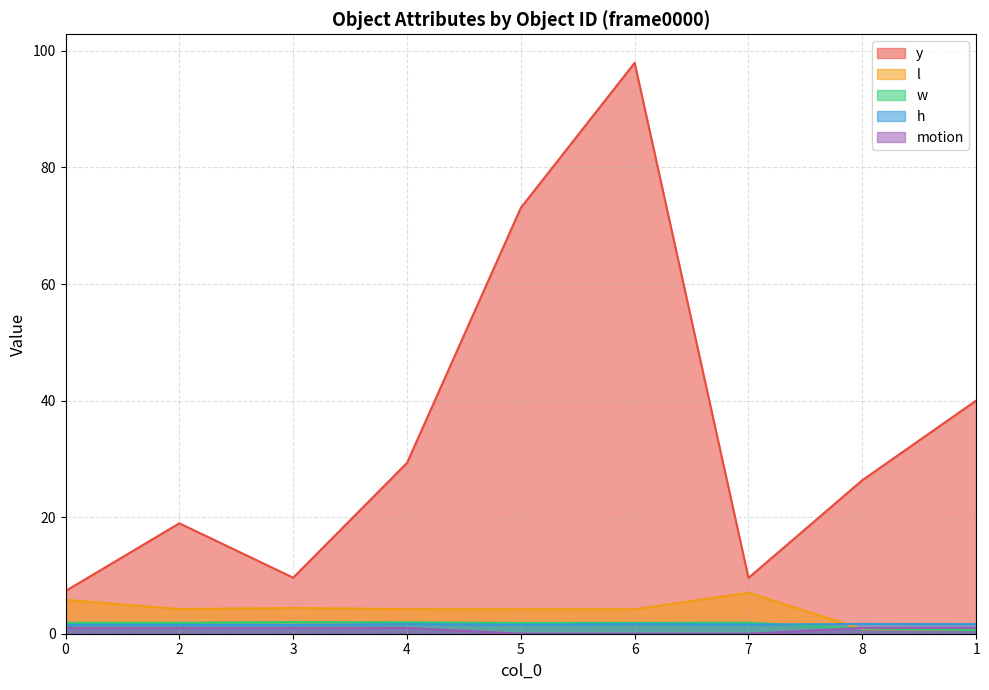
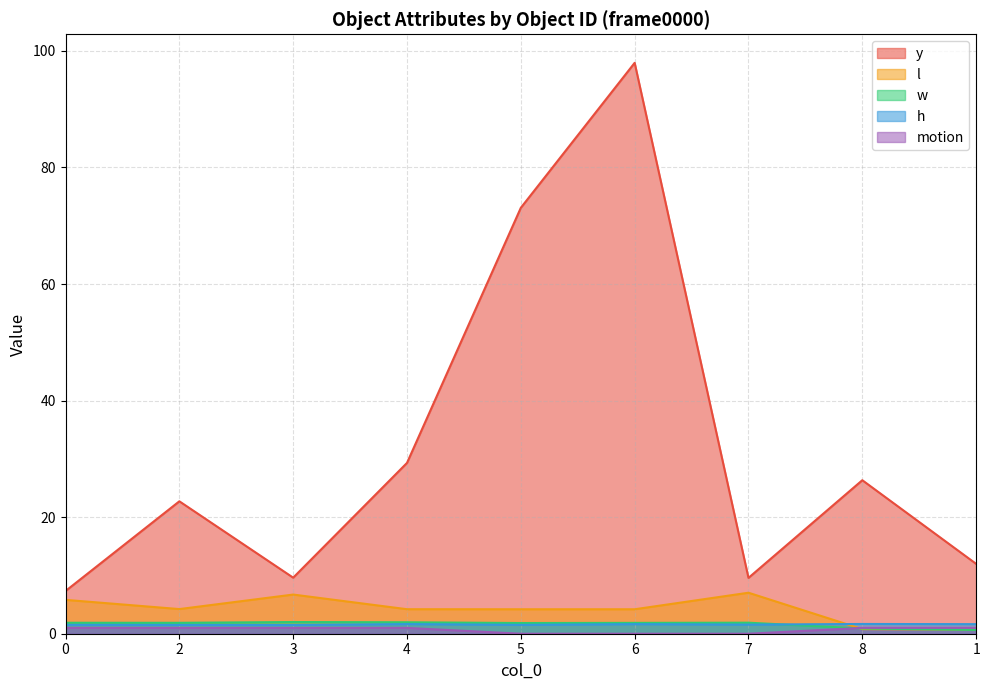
y, 2: 19 -> 23
l, 3: 4 -> 7
y, 1: 40 -> 12
